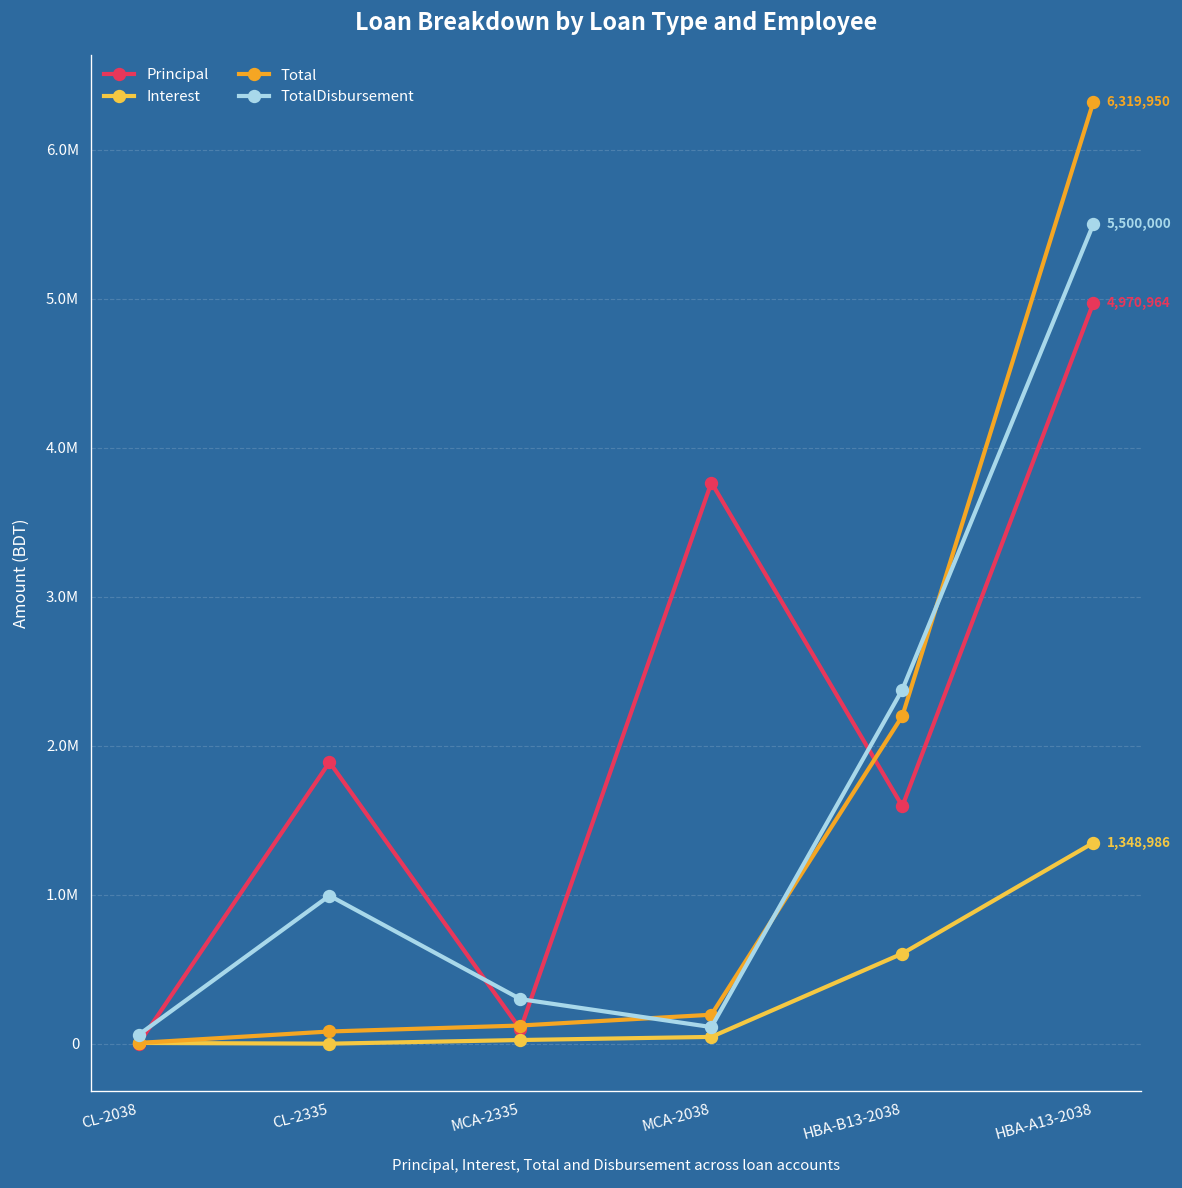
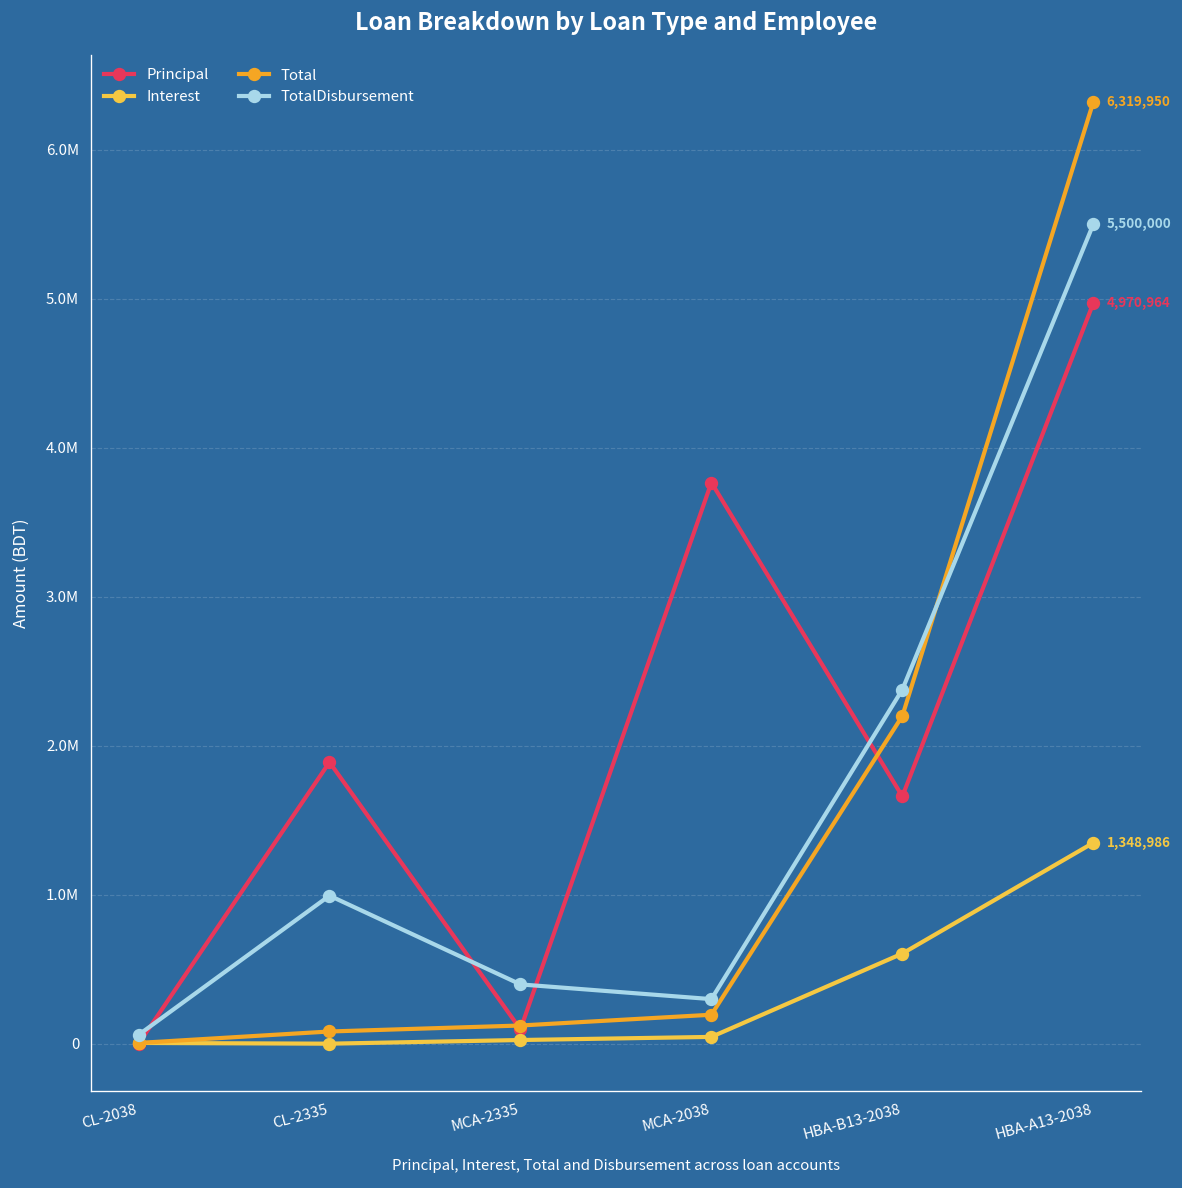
TotalDisbursement, MCA-2335: 300000 -> 400000
TotalDisbursement, MCA-2038: 110000 -> 300000
Principal, HBA-B13-2038: 1590000 -> 1660000
